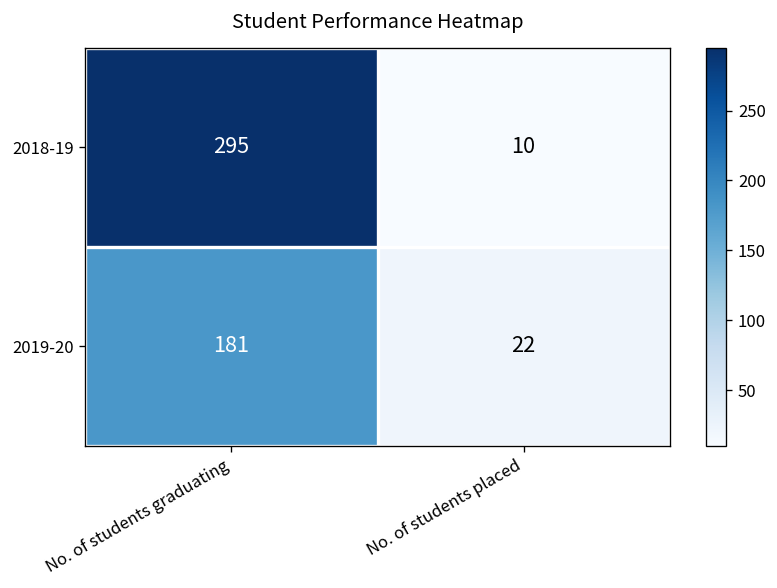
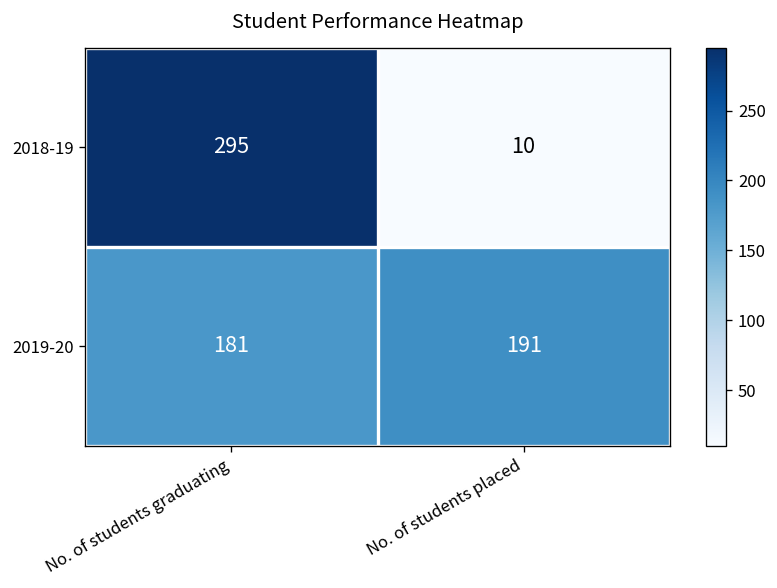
2019-20, No. of students placed: 22 -> 191
